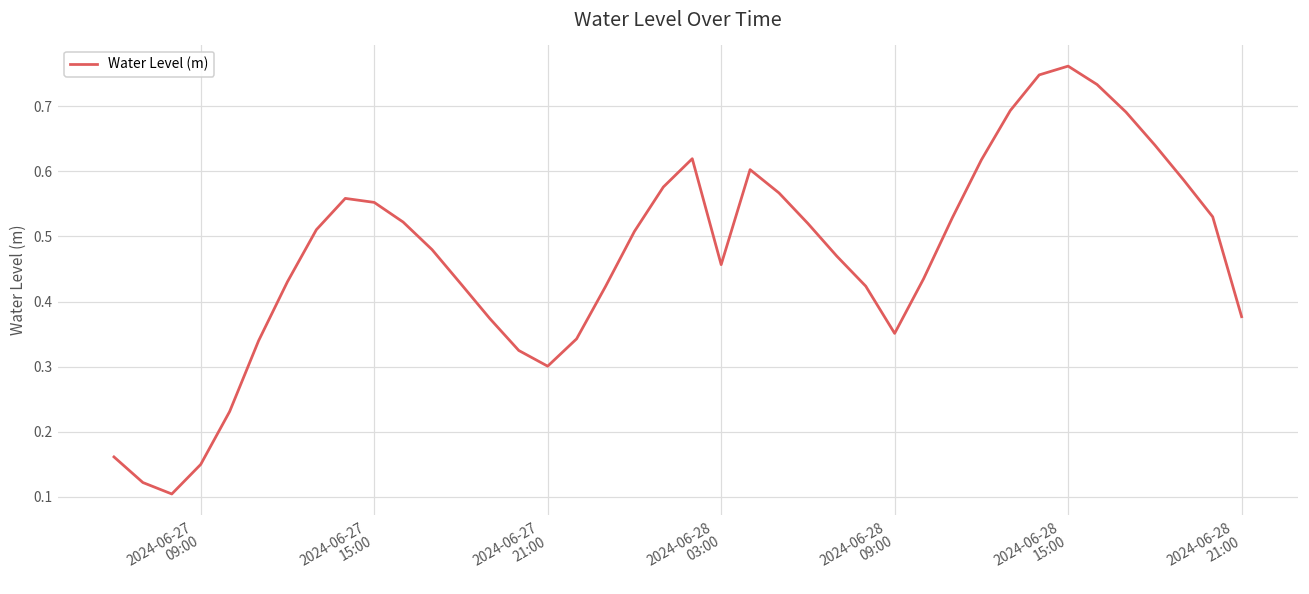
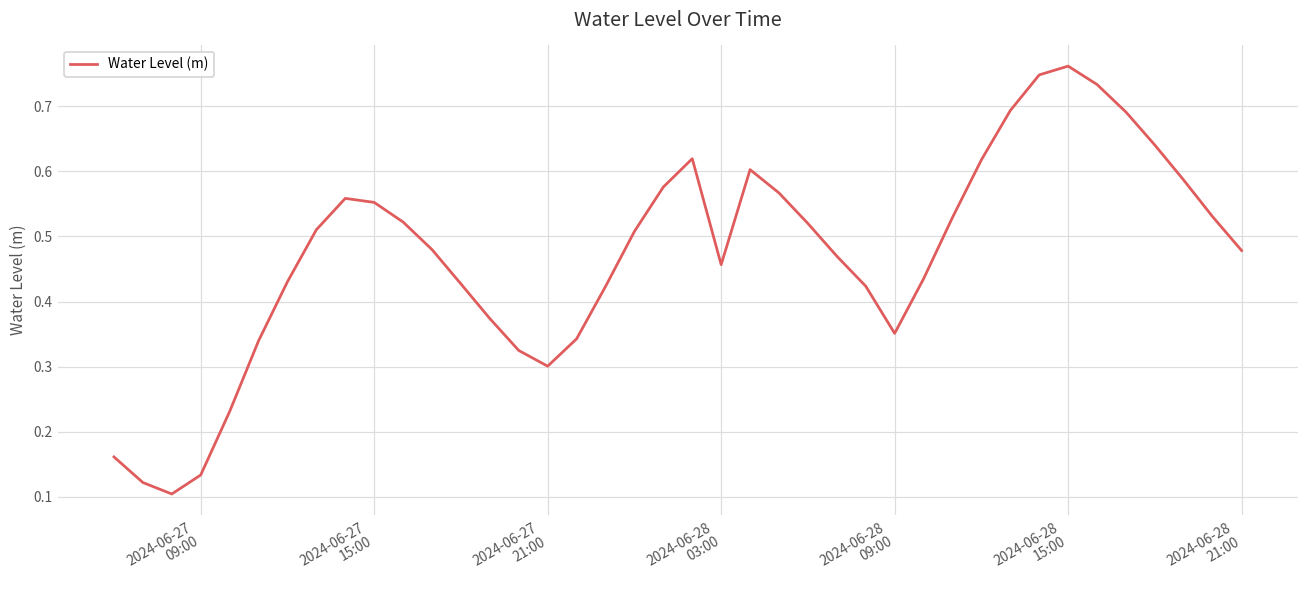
2024-06-27 09:00: 0.15 -> 0.13
2024-06-28 21:00: 0.38 -> 0.48
